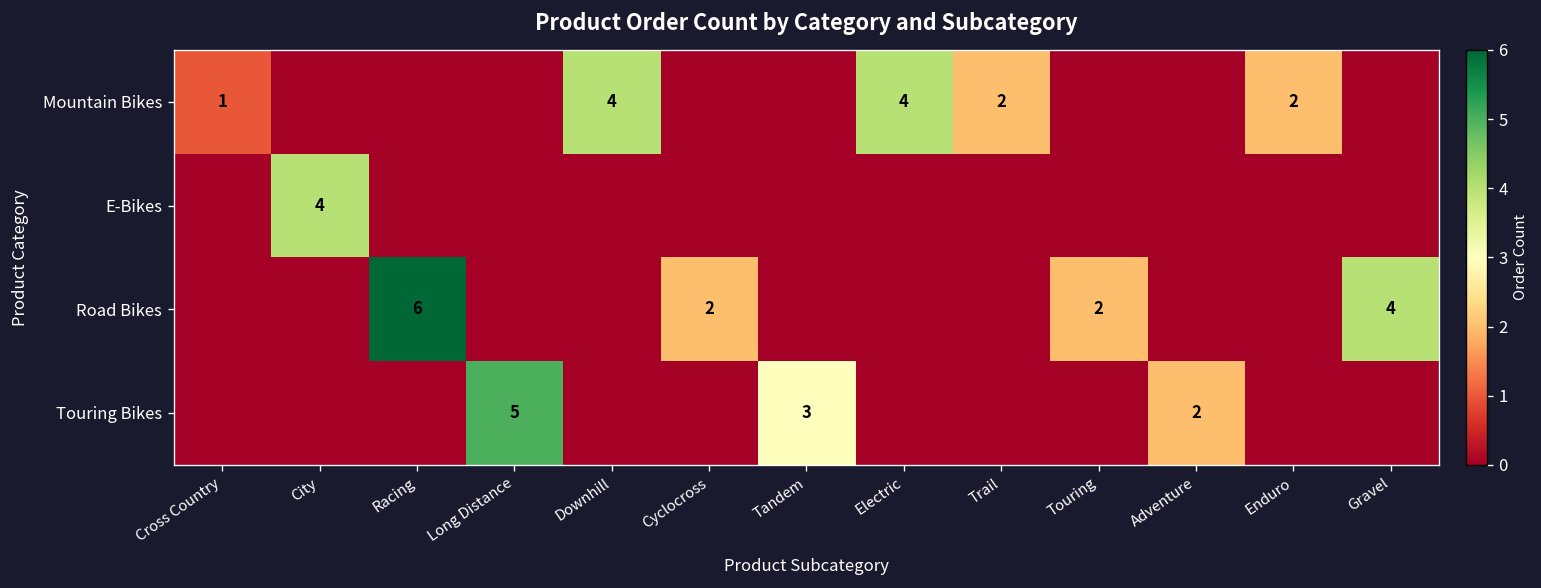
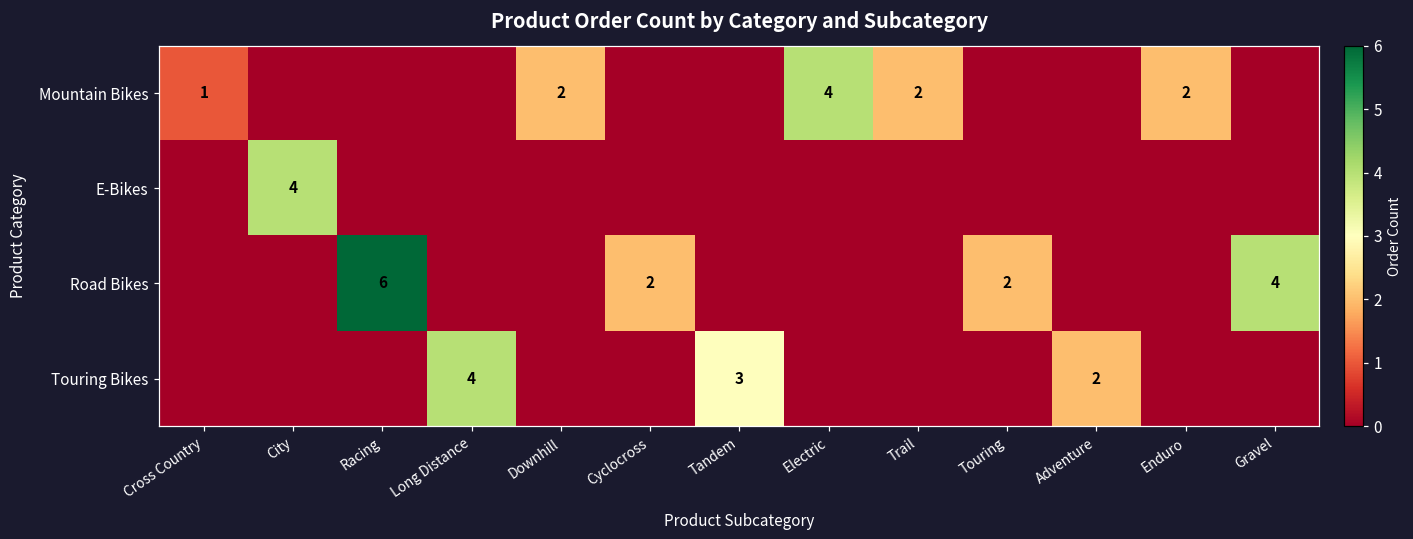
Mountain Bikes, Downhill: 4 -> 2
Touring Bikes, Long Distance: 5 -> 4
